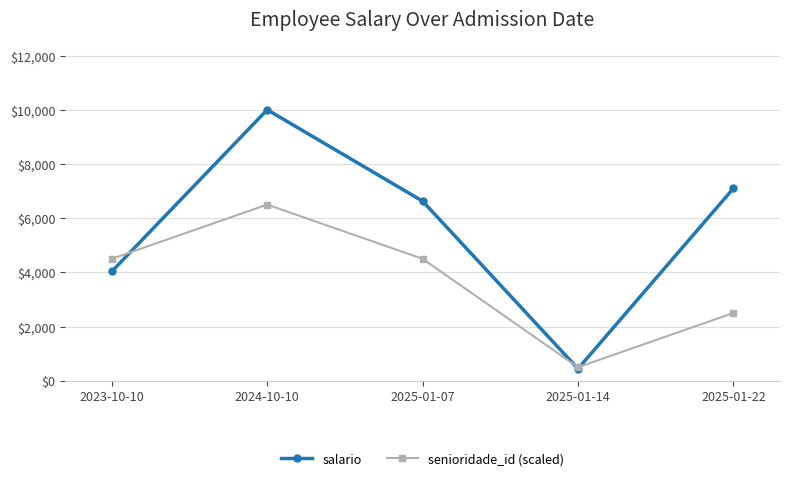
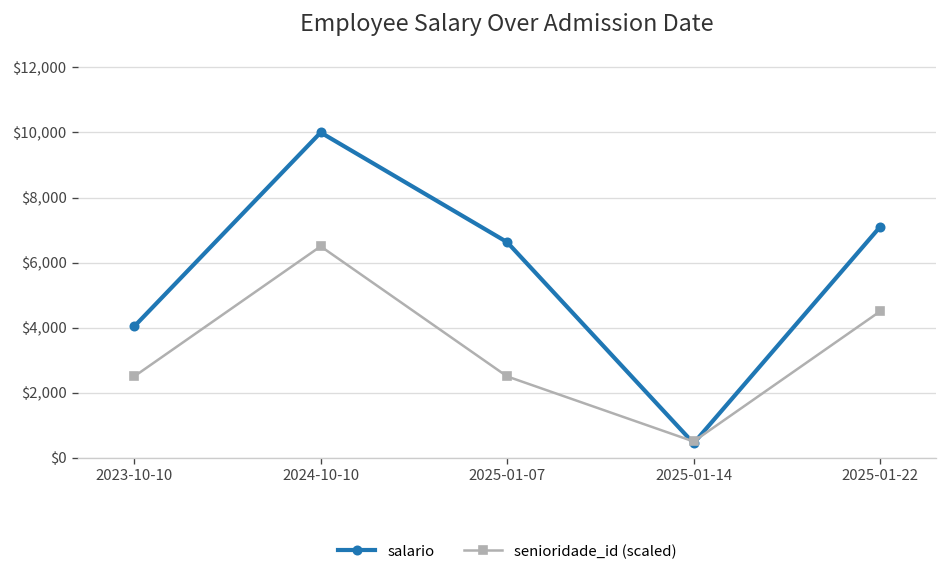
senioridade_id (scaled), 2023-10-10: $4,500 -> $2,500
senioridade_id (scaled), 2025-01-07: $4,500 -> $2,500
senioridade_id (scaled), 2025-01-22: $2,500 -> $4,500
